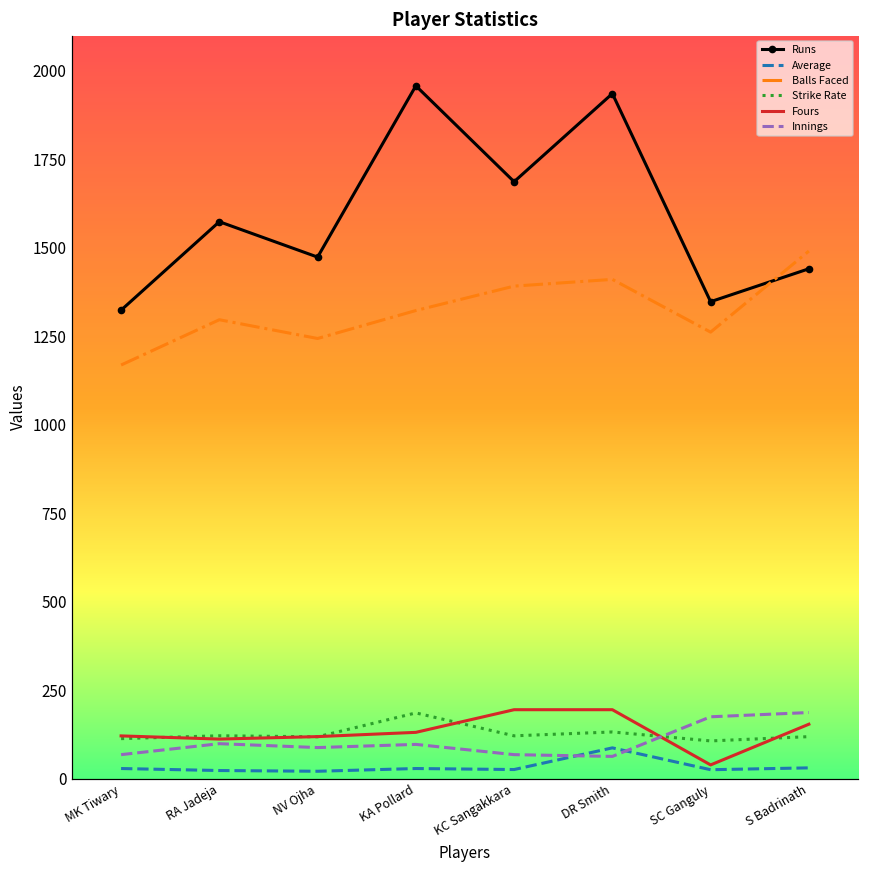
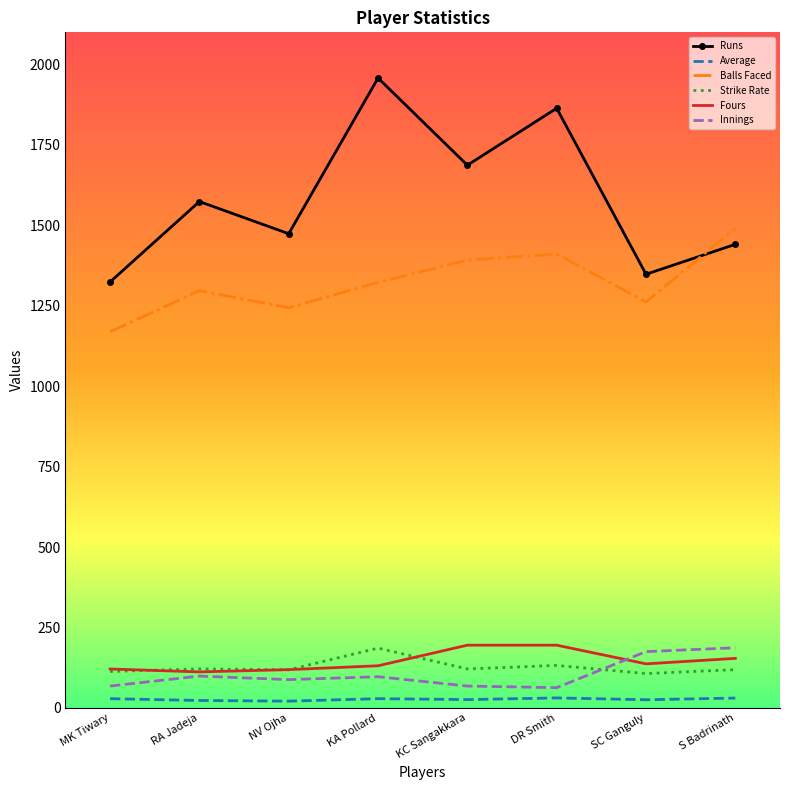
Runs, DR Smith: 1940 -> 1860
Average, DR Smith: 90 -> 30
Fours, SC Ganguly: 40 -> 140
